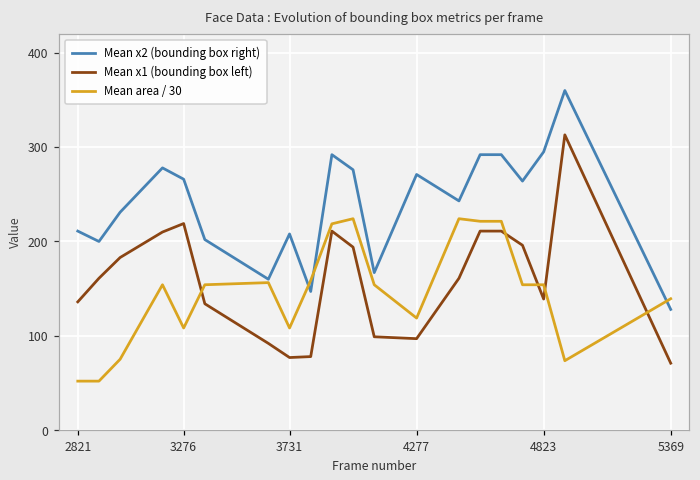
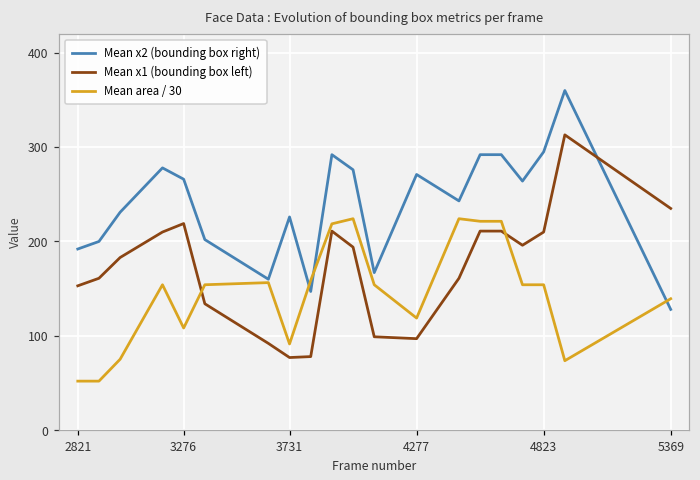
Mean x2 (bounding box right), 2821: 210 -> 190
Mean x1 (bounding box left), 2821: 140 -> 150
Mean x2 (bounding box right), 3731: 210 -> 230
Mean area / 30, 3731: 110 -> 90
Mean x1 (bounding box left), 4823: 140 -> 210
Mean x1 (bounding box left), 5369: 70 -> 240
